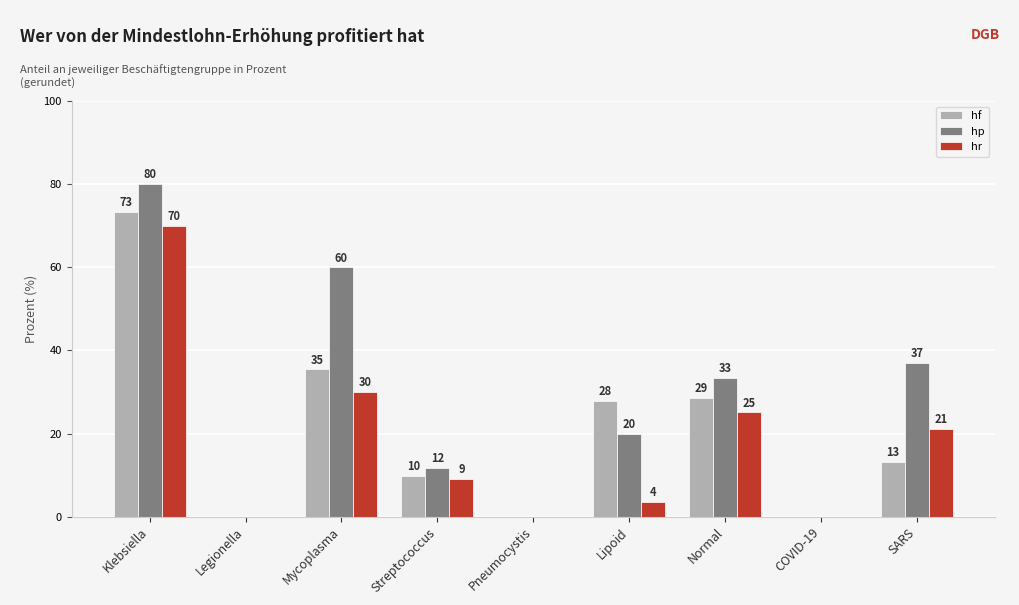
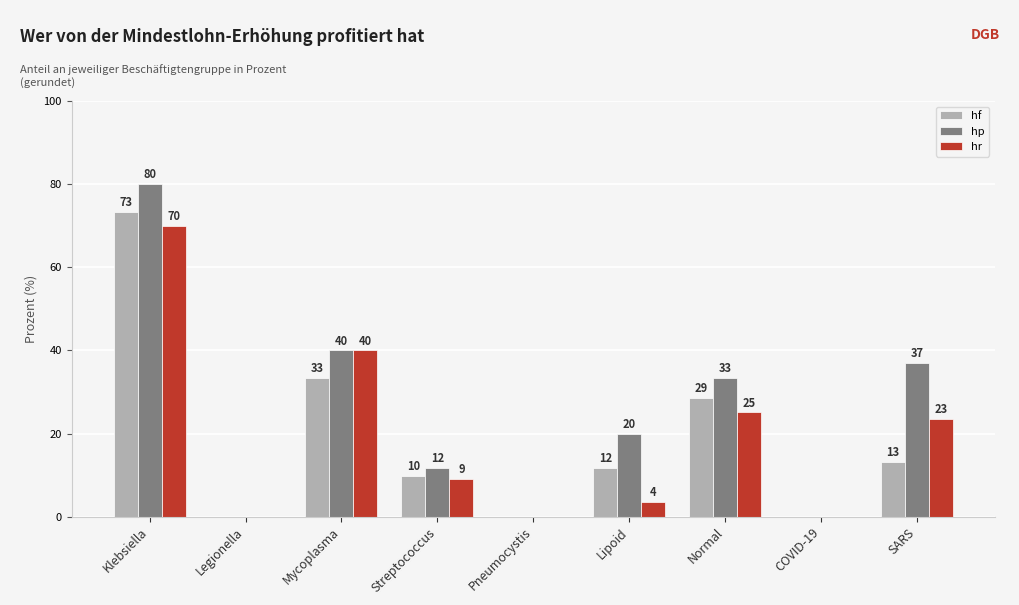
hf, Mycoplasma: 35 -> 33
hp, Mycoplasma: 60 -> 40
hr, Mycoplasma: 30 -> 40
hf, Lipoid: 28 -> 12
hr, SARS: 21 -> 23
